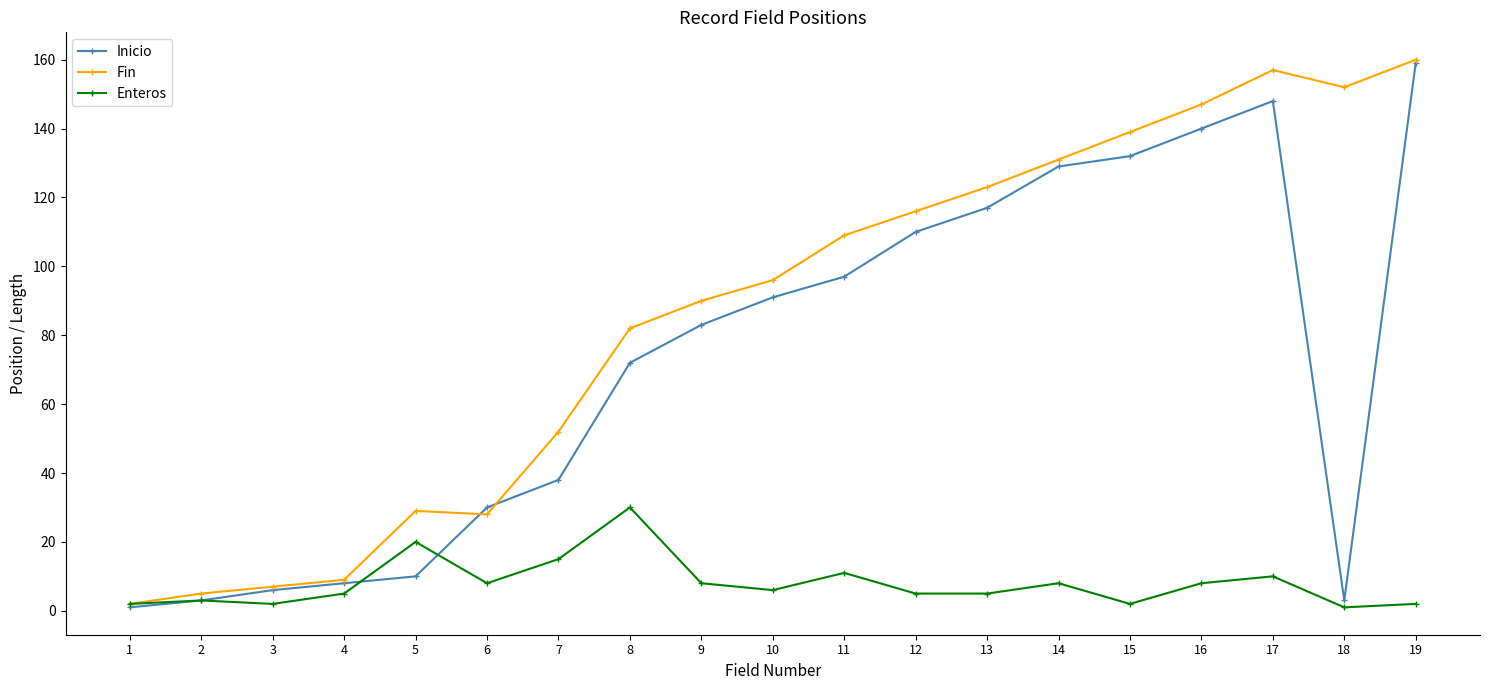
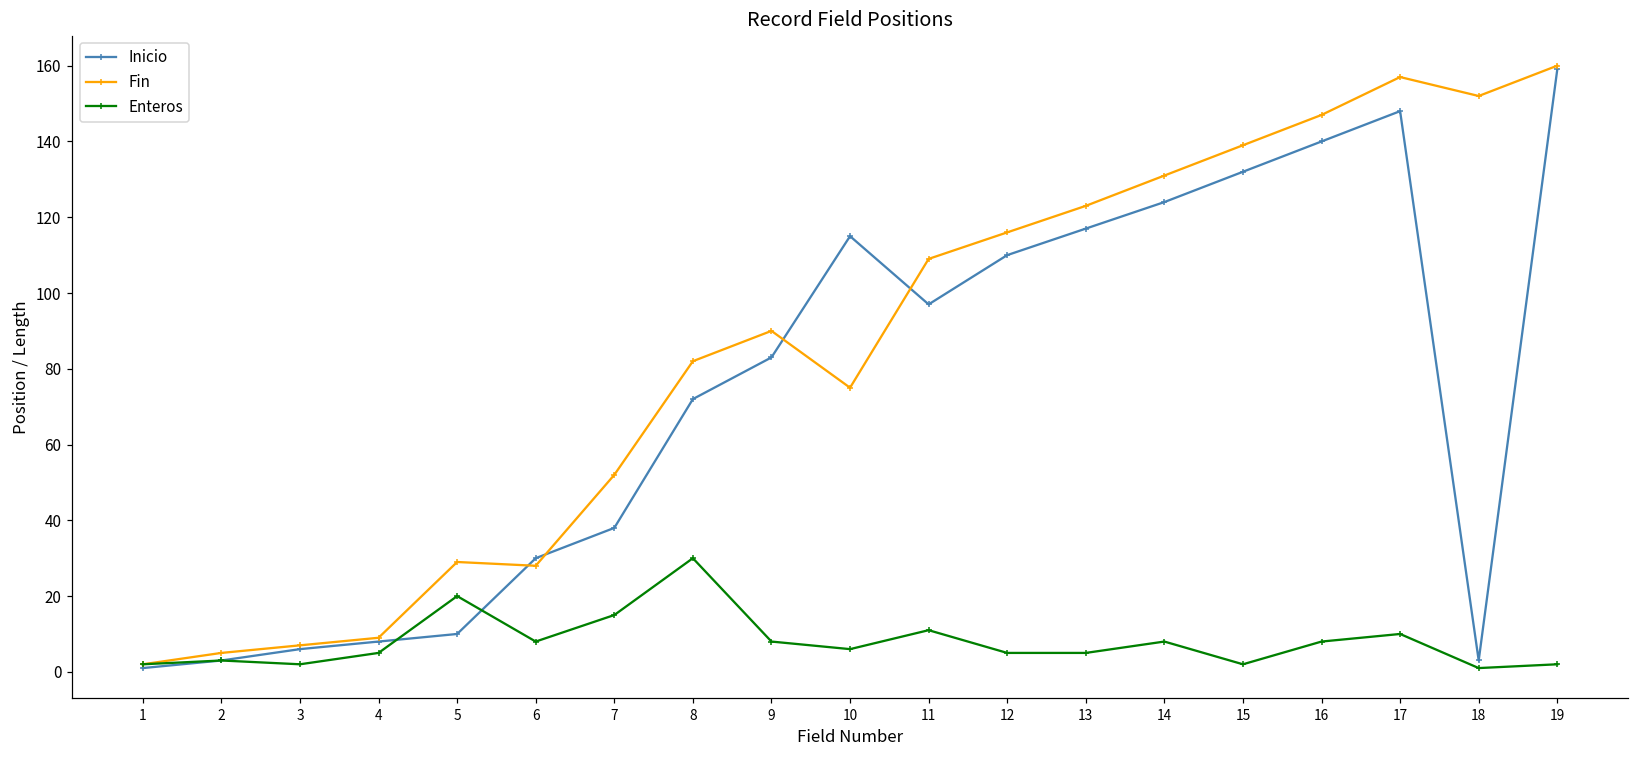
Inicio, 10: 91 -> 115
Fin, 10: 96 -> 75
Inicio, 14: 129 -> 124
